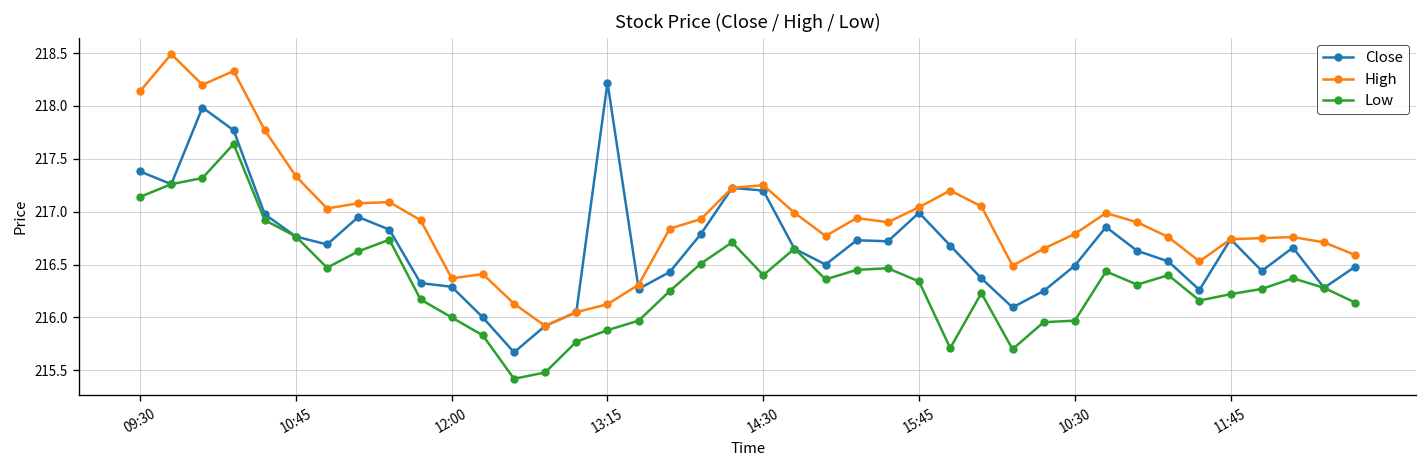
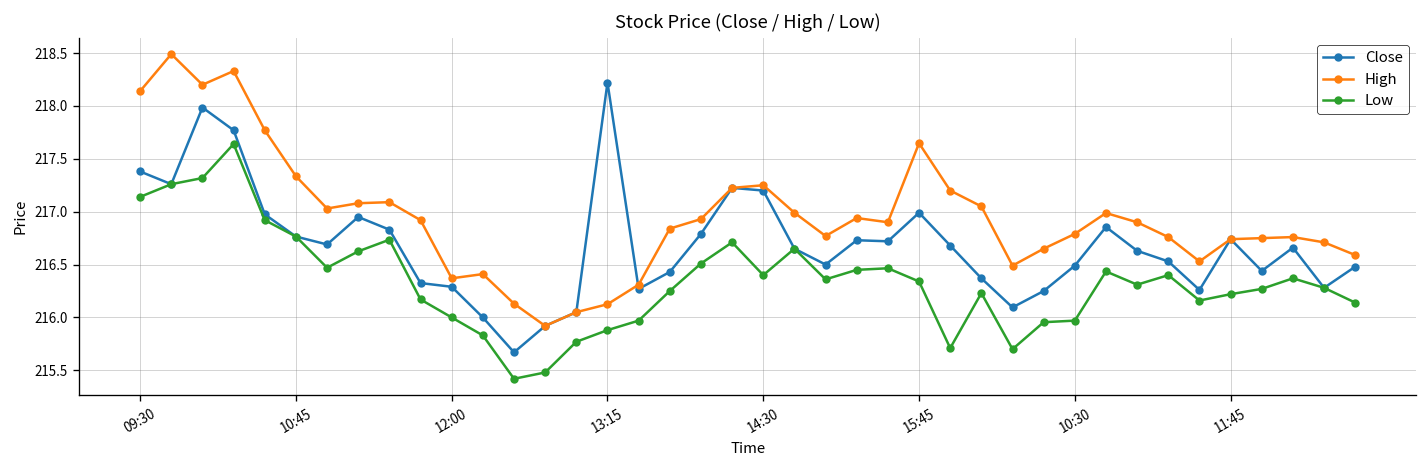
High, 15:45: 217.0 -> 217.6
